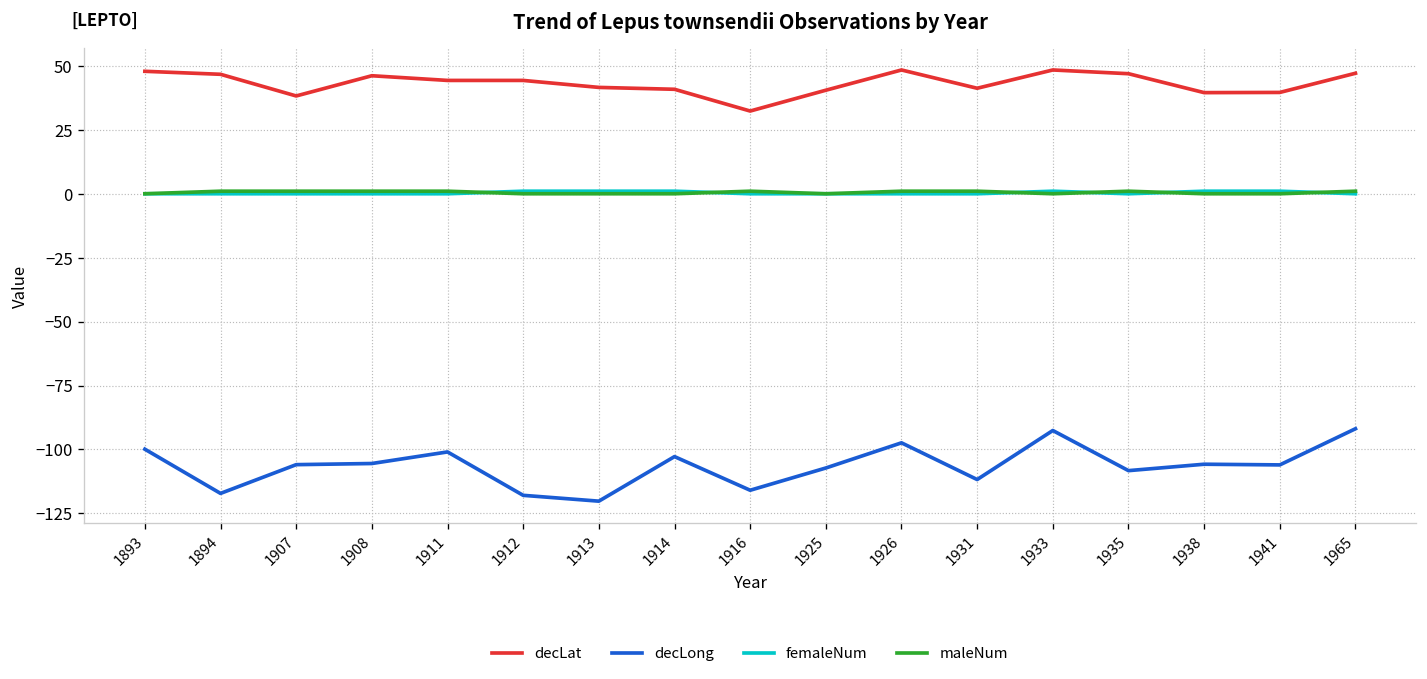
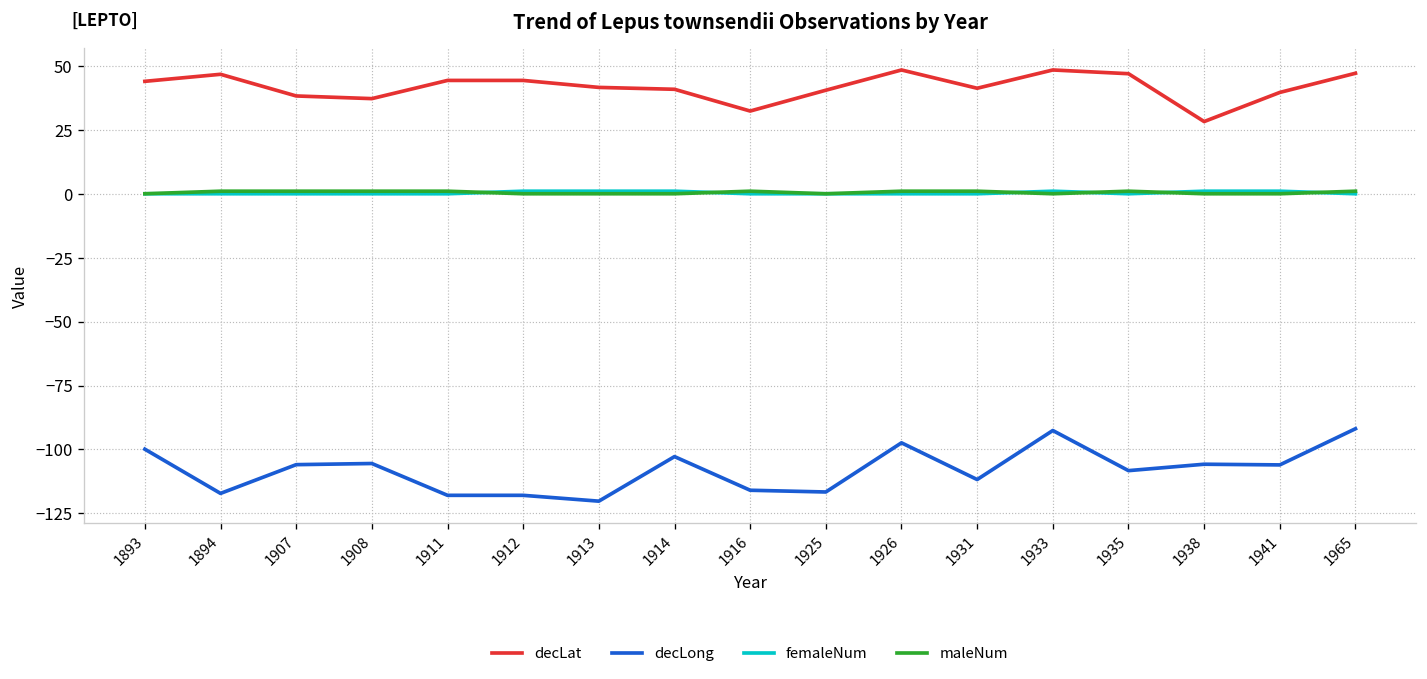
decLat, 1893: 48 -> 44
decLat, 1908: 46 -> 37
decLong, 1911: -101 -> -118
decLong, 1925: -107 -> -117
decLat, 1938: 40 -> 28
